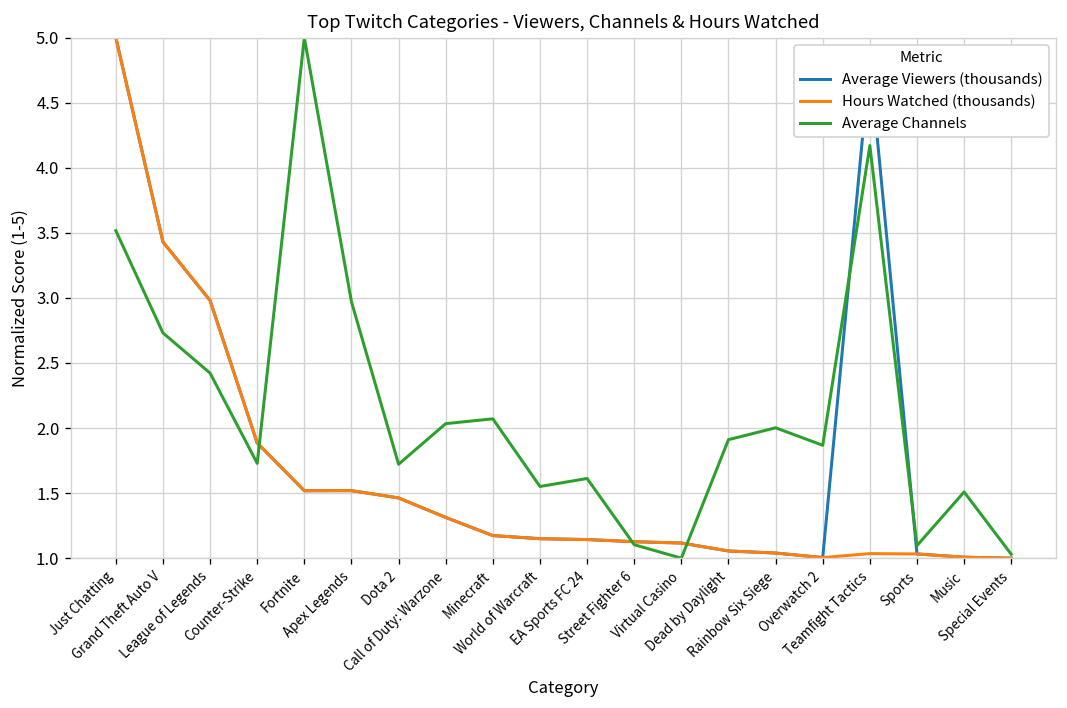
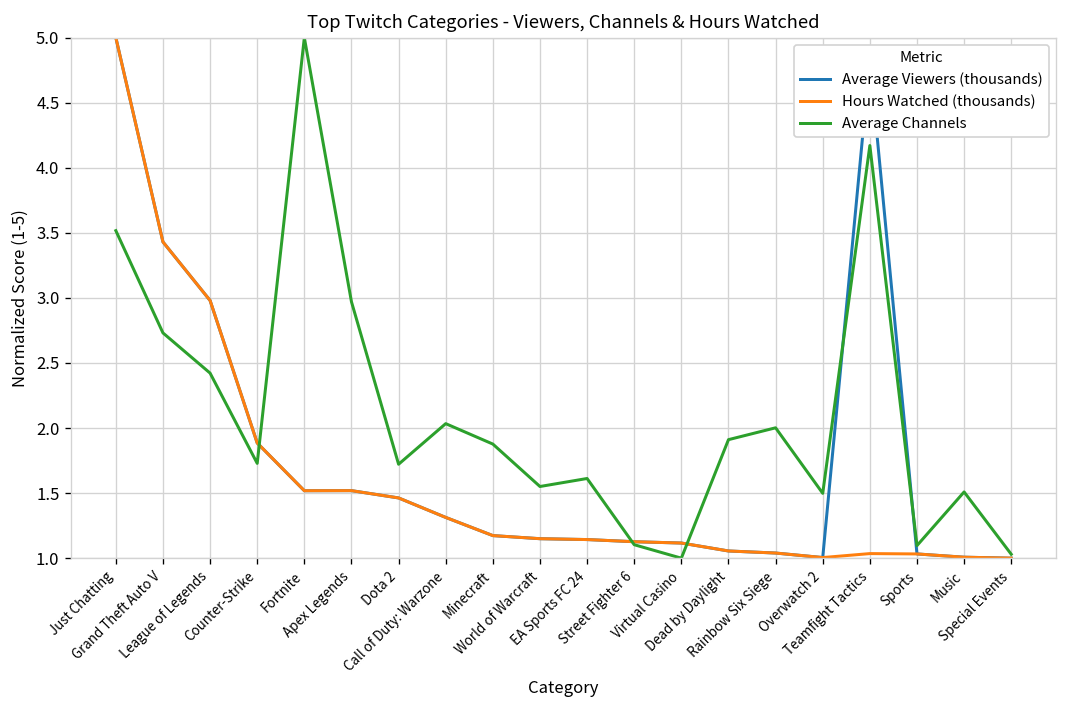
Average Channels, Minecraft: 2.07 -> 1.88
Average Channels, Overwatch 2: 1.87 -> 1.50
